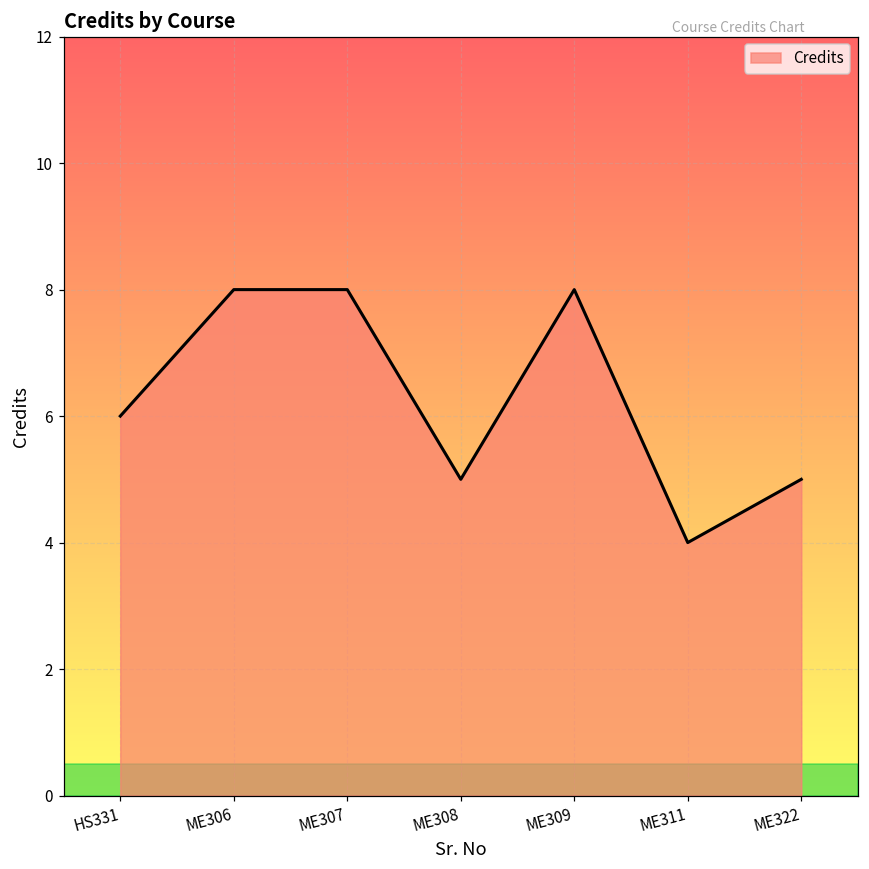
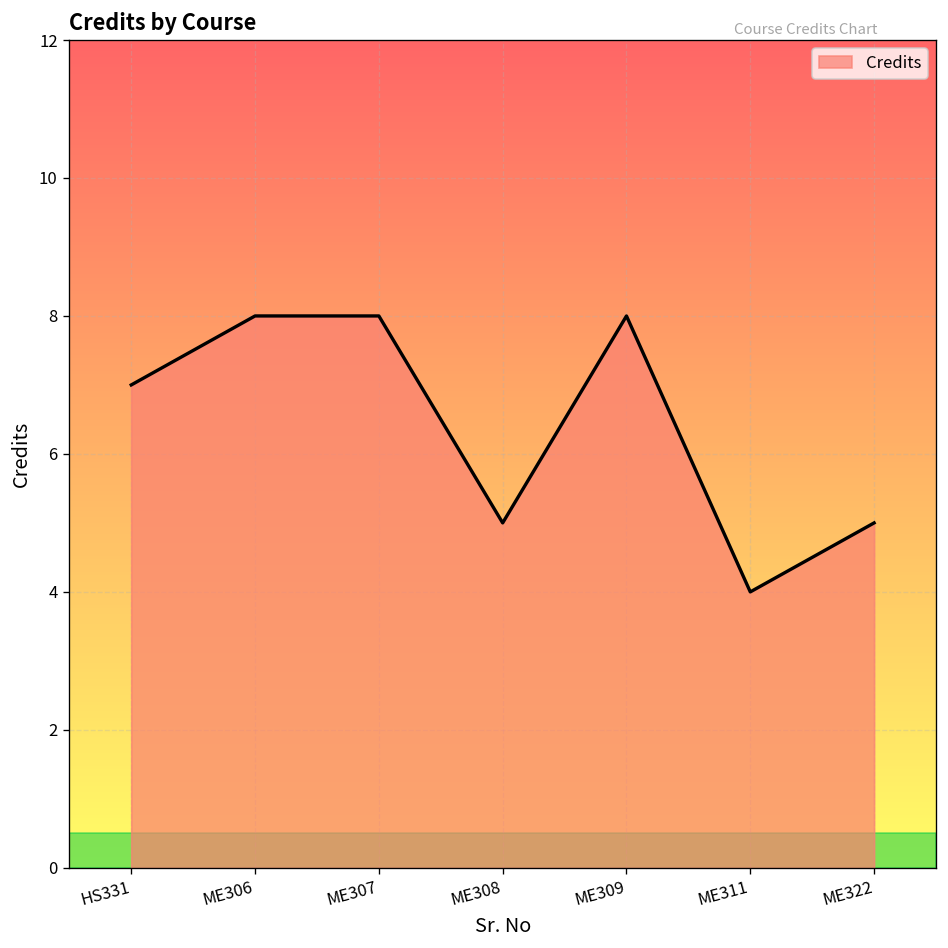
HS331: 6 -> 7
